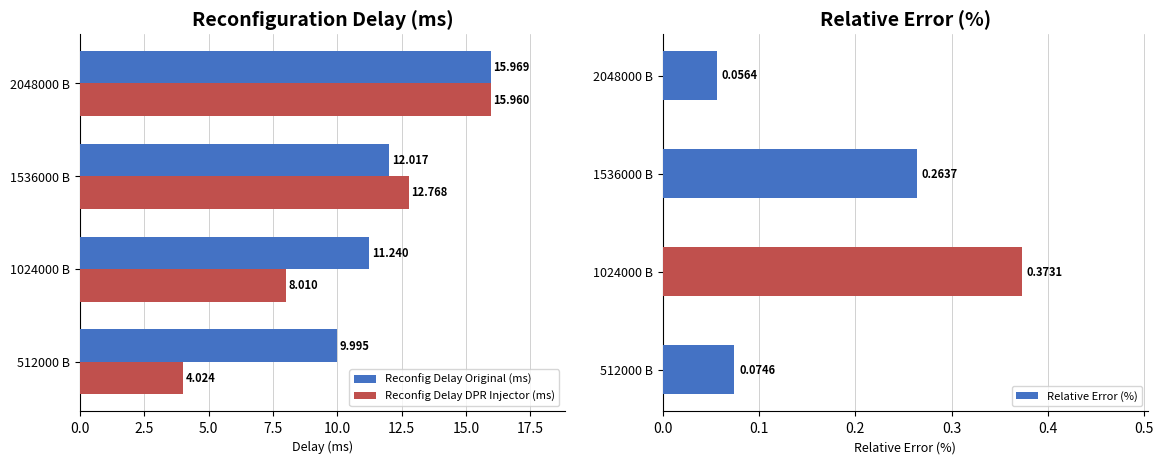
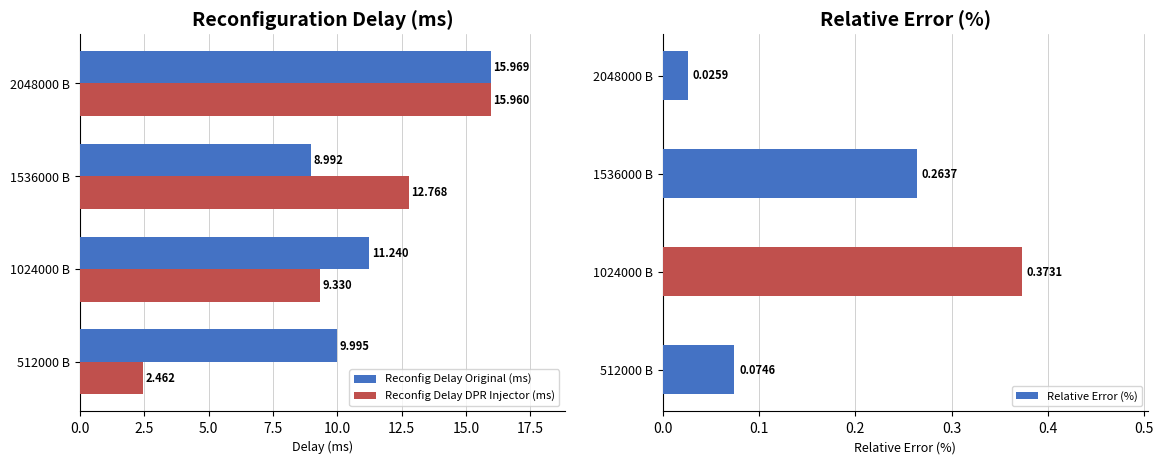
Reconfiguration Delay (ms), Reconfig Delay Original (ms), 1536000 B: 12.017 -> 8.992
Reconfiguration Delay (ms), Reconfig Delay DPR Injector (ms), 1024000 B: 8.010 -> 9.330
Reconfiguration Delay (ms), Reconfig Delay DPR Injector (ms), 512000 B: 4.024 -> 2.462
Relative Error (%), 2048000 B: 0.0564 -> 0.0259
